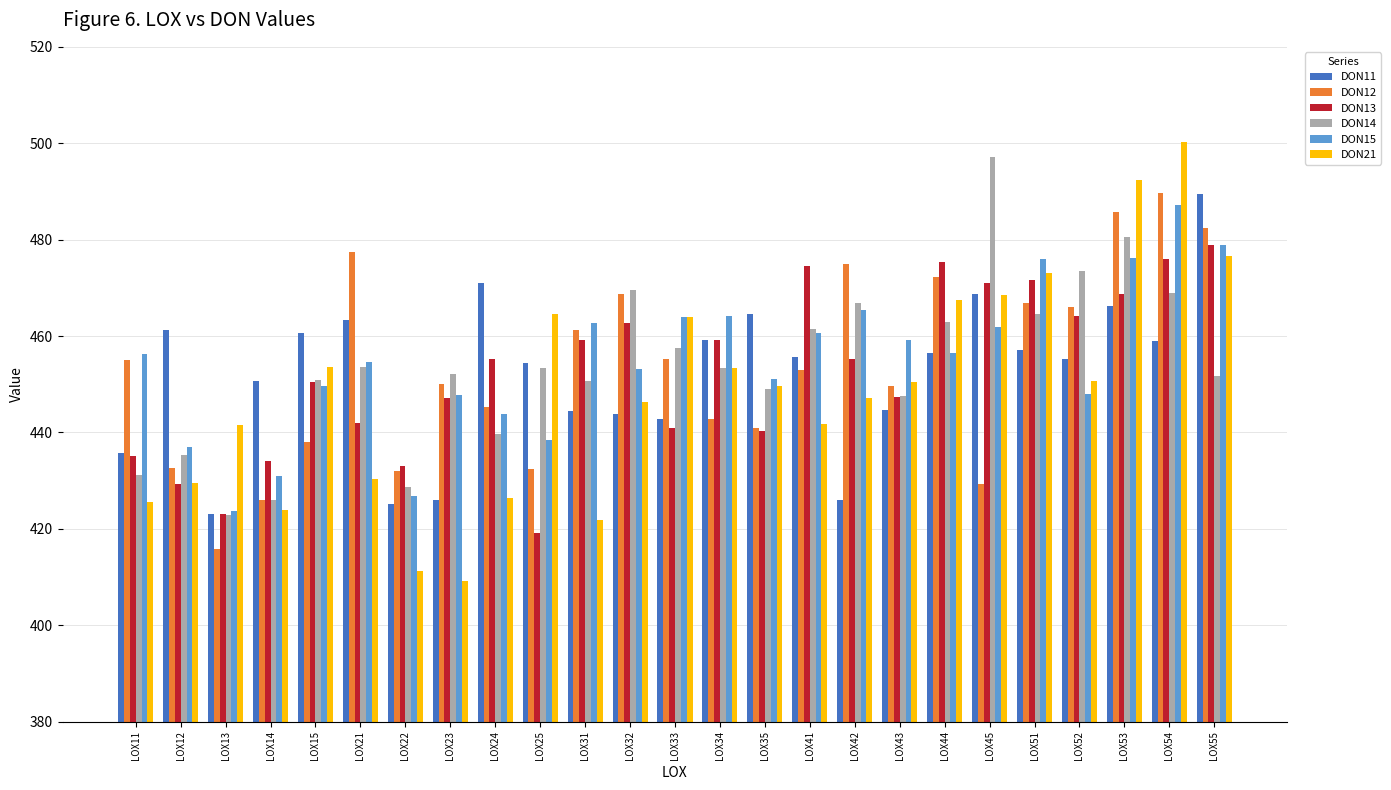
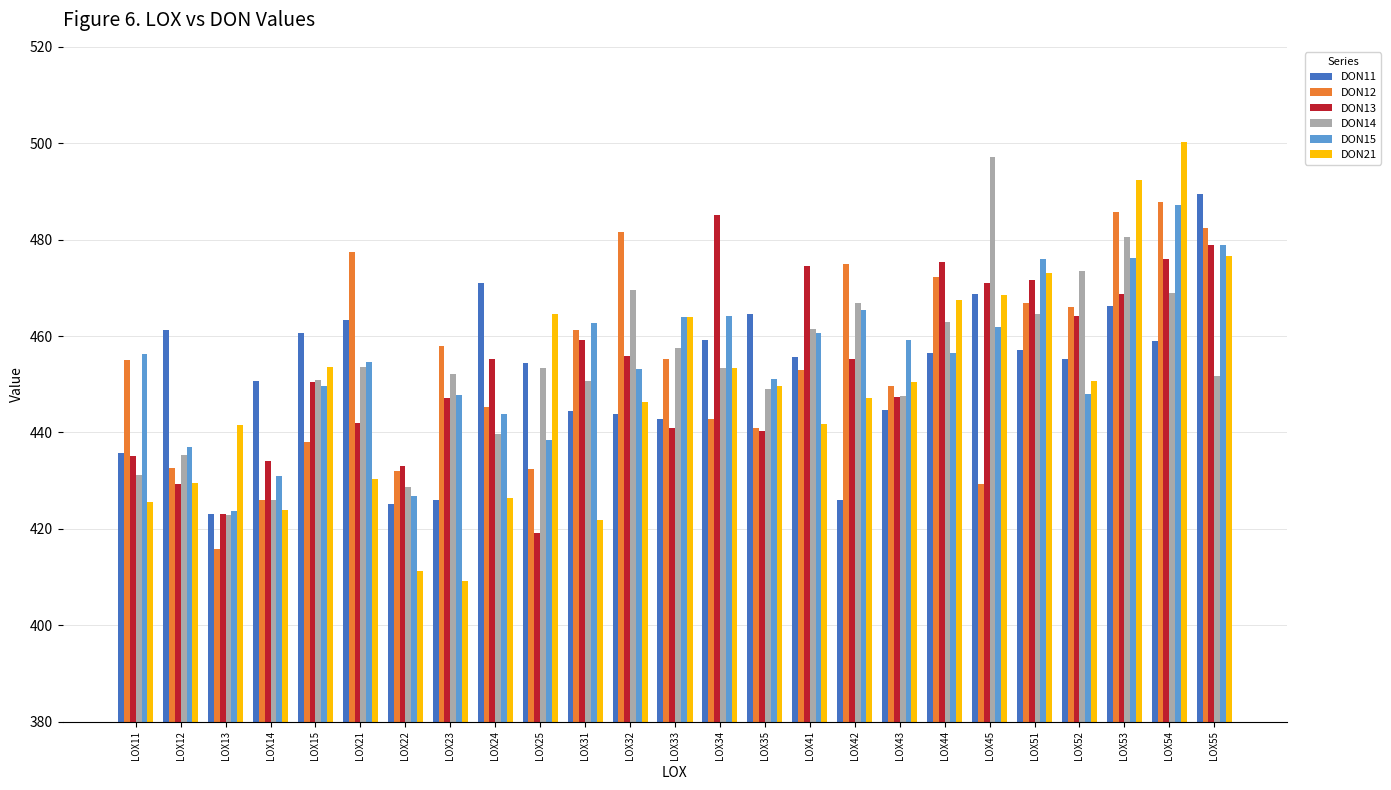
DON12, LOX23: 450 -> 458
DON12, LOX32: 469 -> 482
DON13, LOX32: 463 -> 456
DON13, LOX34: 459 -> 485
DON12, LOX54: 490 -> 488
